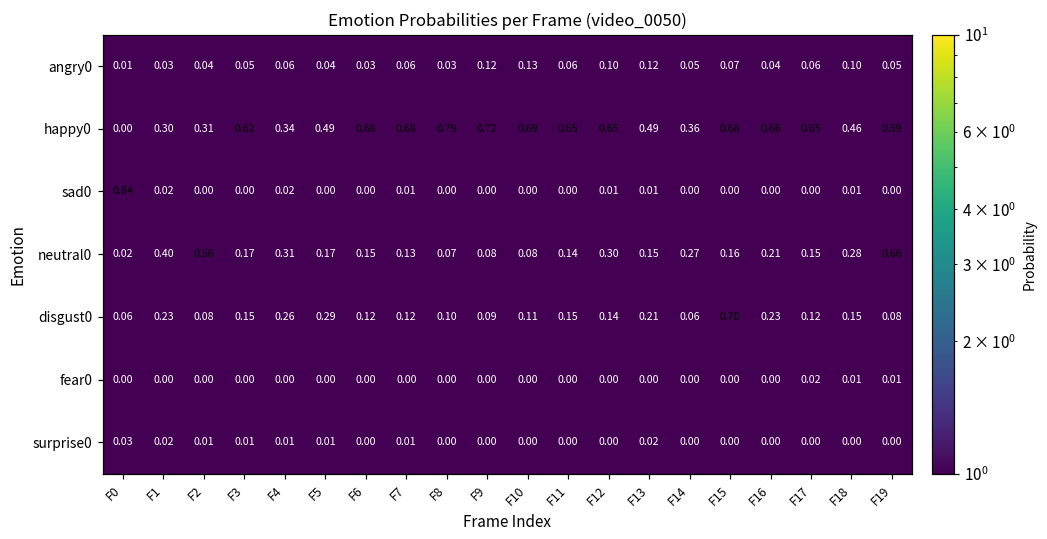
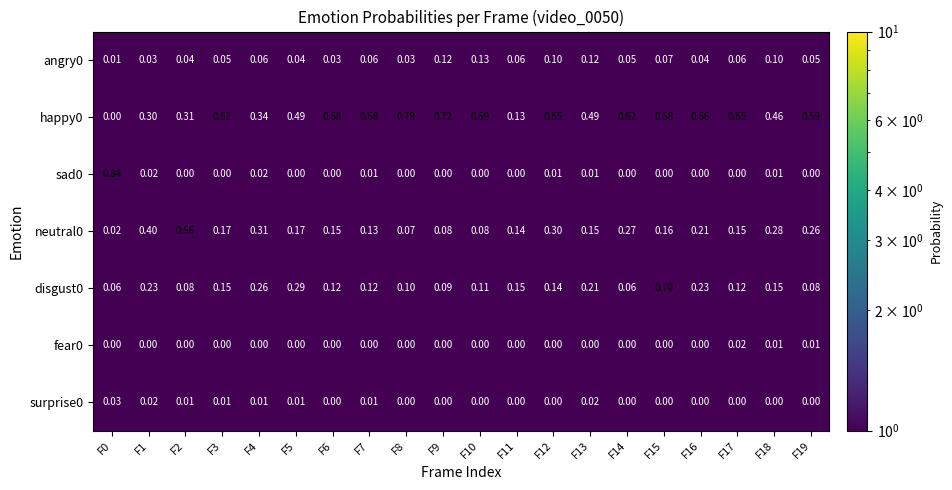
happy0, F11: 0.65 -> 0.13
happy0, F14: 0.36 -> 0.62
neutral0, F19: 0.66 -> 0.26
